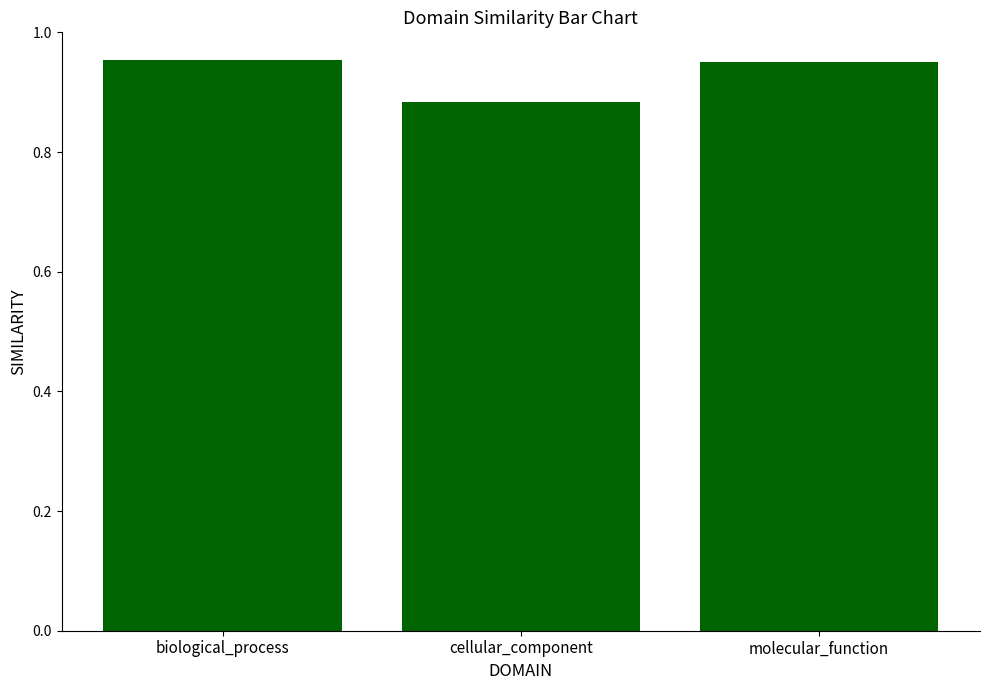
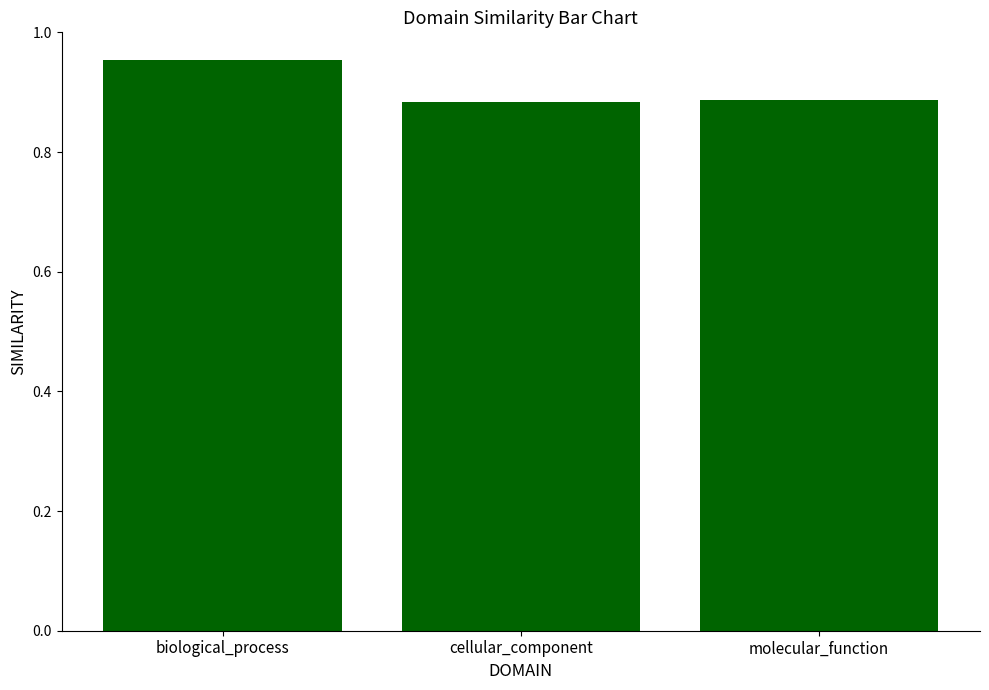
molecular_function: 0.95 -> 0.89
